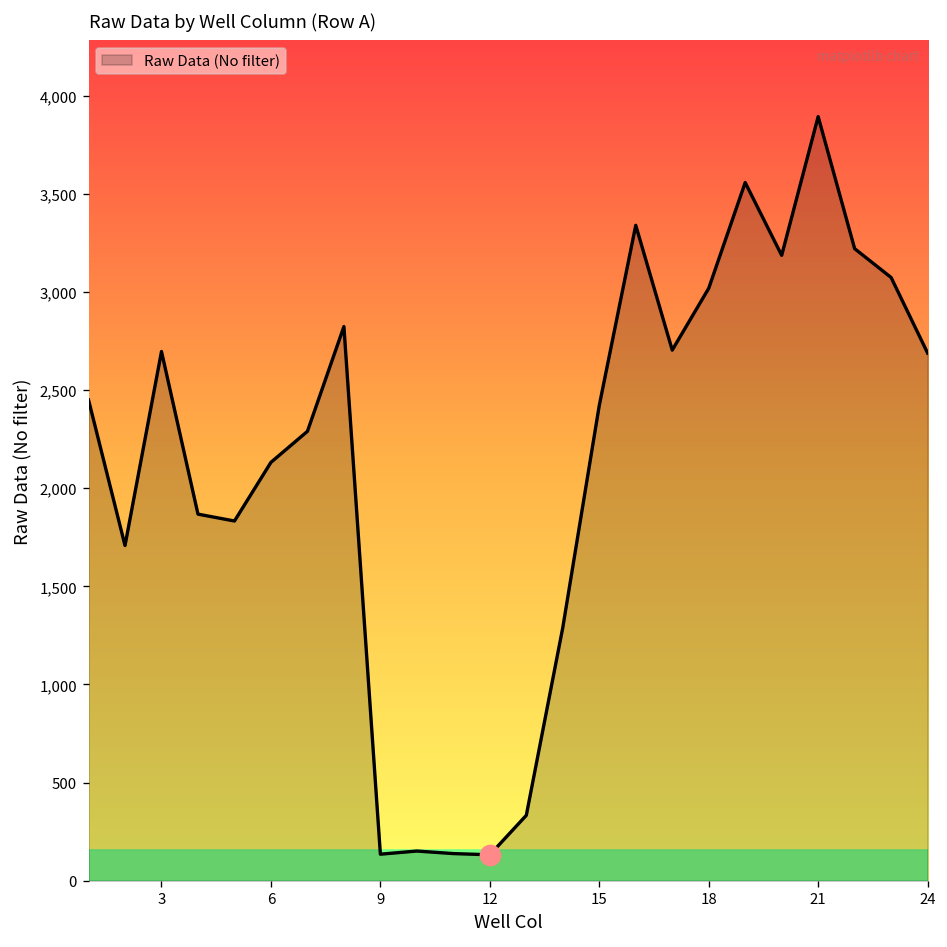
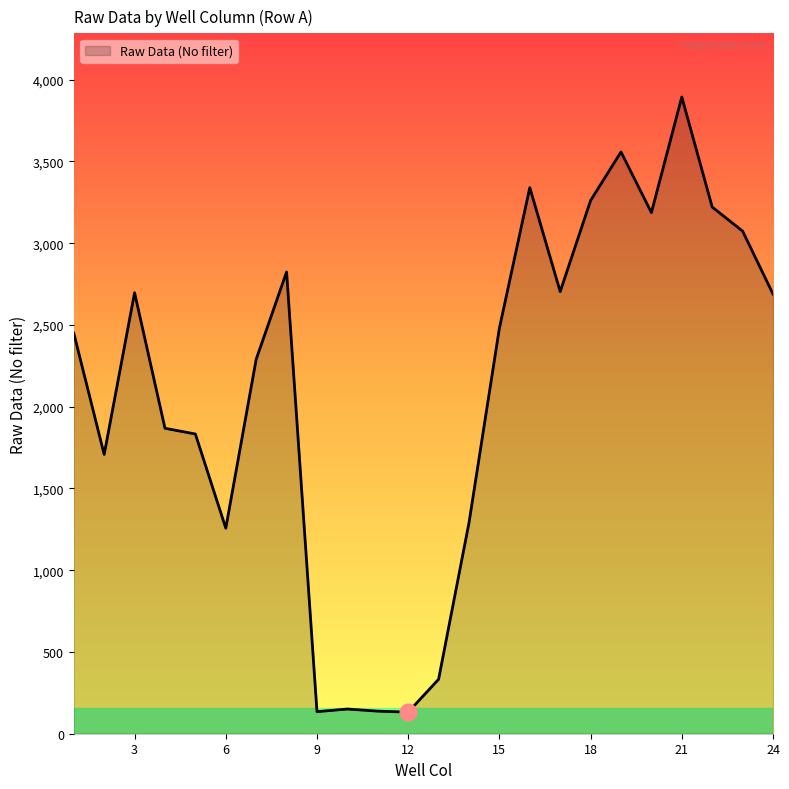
Raw Data (No filter), 6: 2,130 -> 1,260
Raw Data (No filter), 15: 2,420 -> 2,480
Raw Data (No filter), 18: 3,020 -> 3,260
